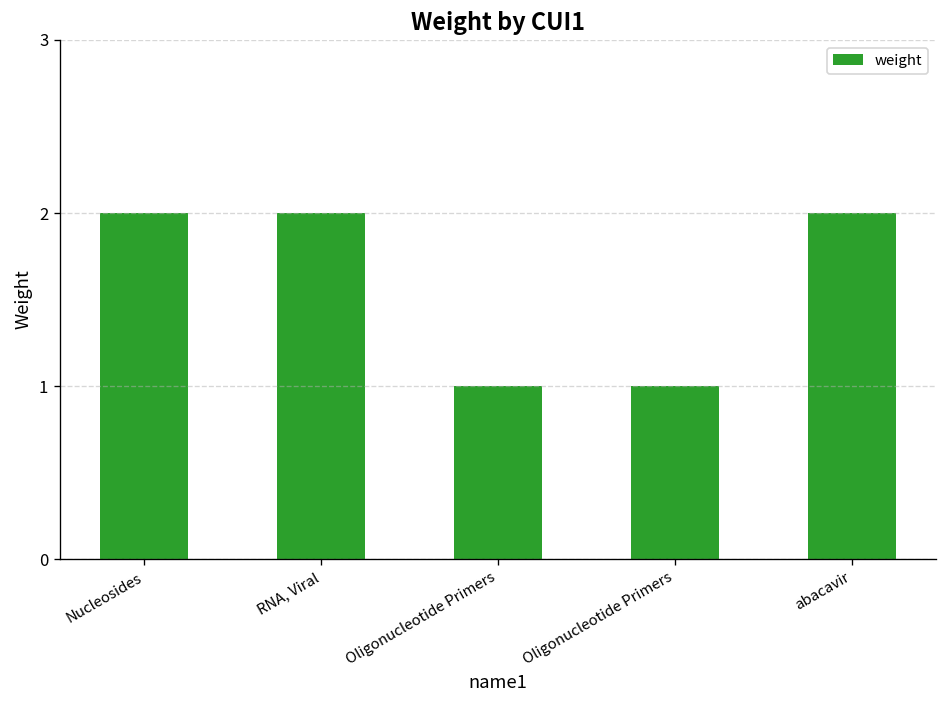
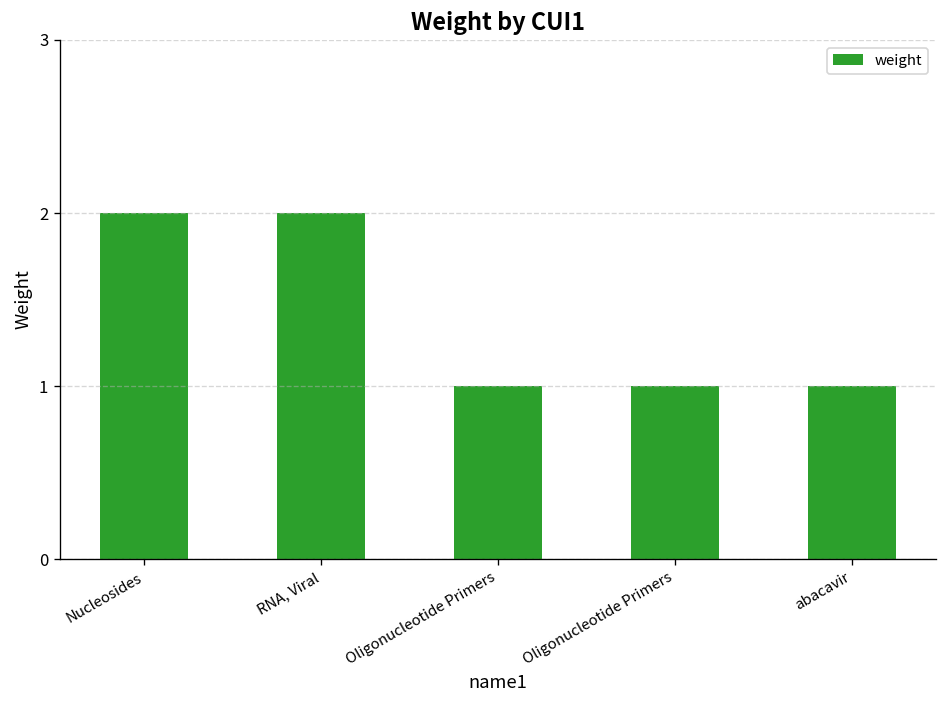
abacavir: 2 -> 1
